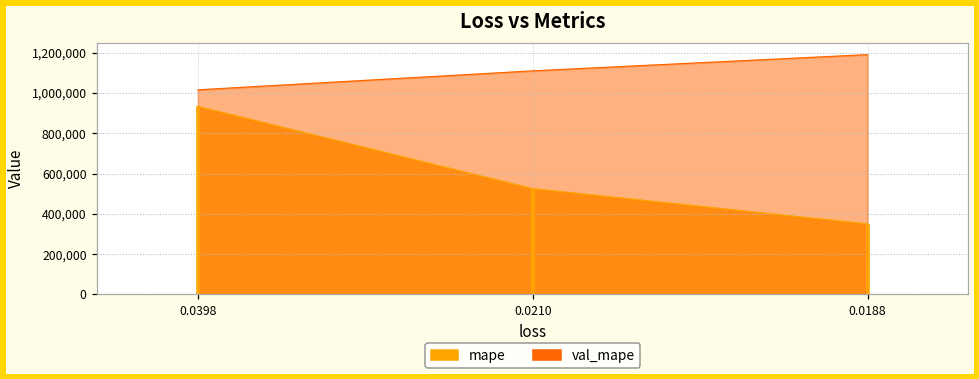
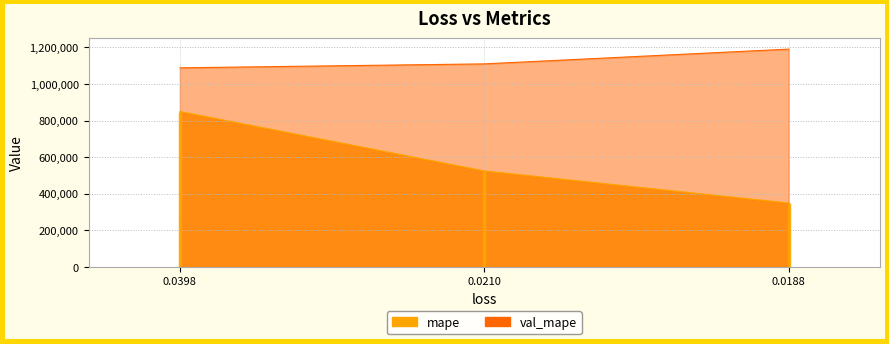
mape, 0.0398: 930,000 -> 850,000
val_mape, 0.0398: 1,020,000 -> 1,090,000
